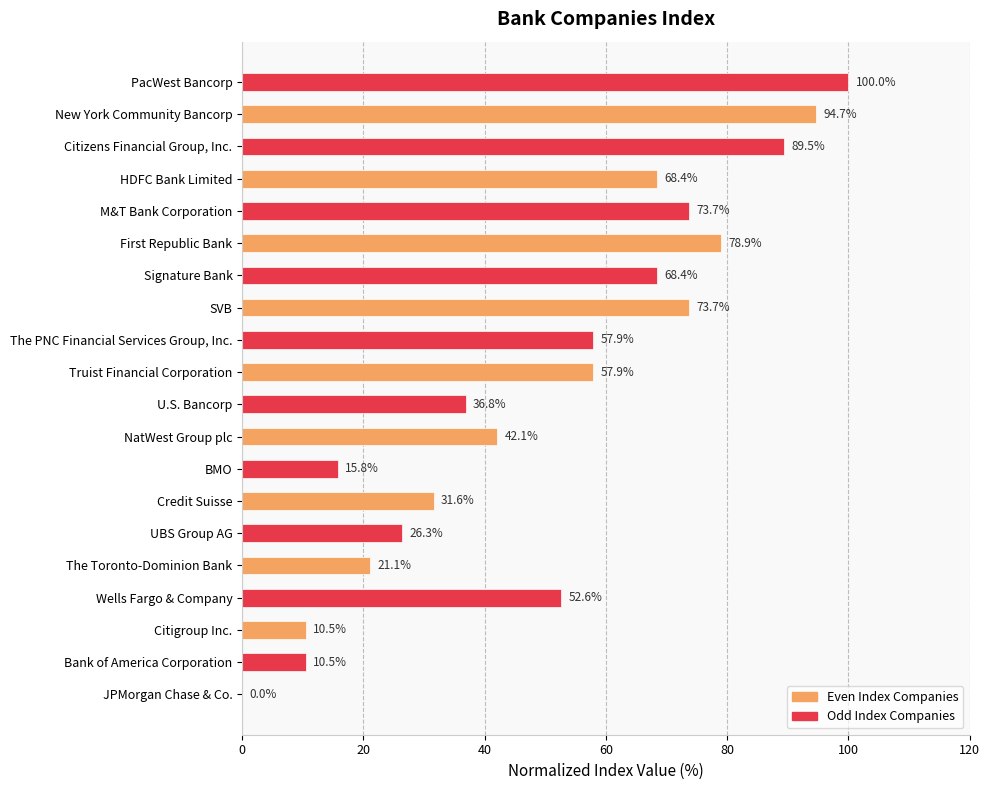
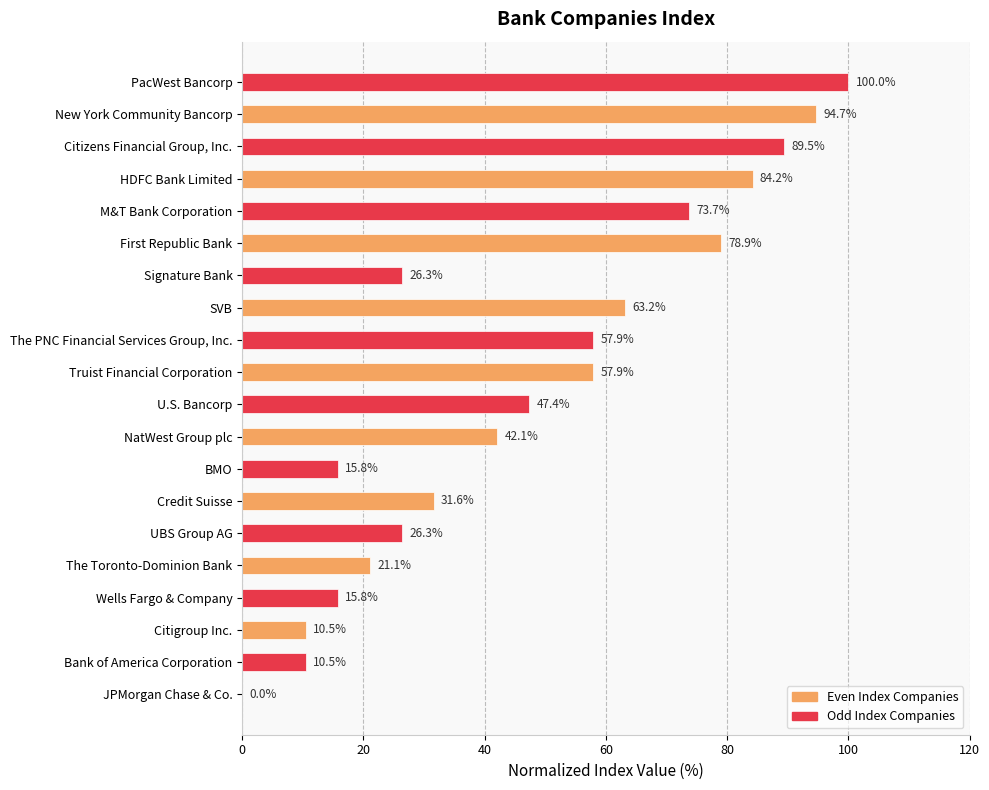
HDFC Bank Limited: 68.4% -> 84.2%
Signature Bank: 68.4% -> 26.3%
SVB: 73.7% -> 63.2%
U.S. Bancorp: 36.8% -> 47.4%
Wells Fargo & Company: 52.6% -> 15.8%
